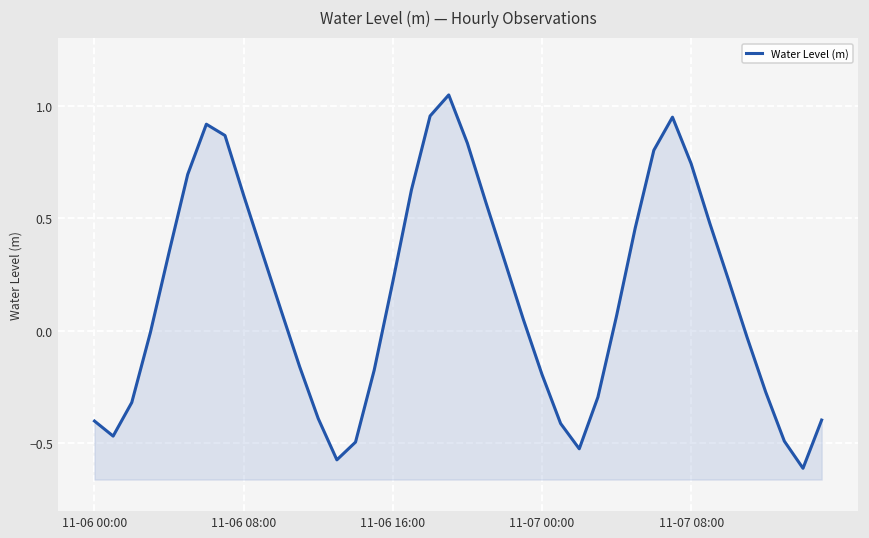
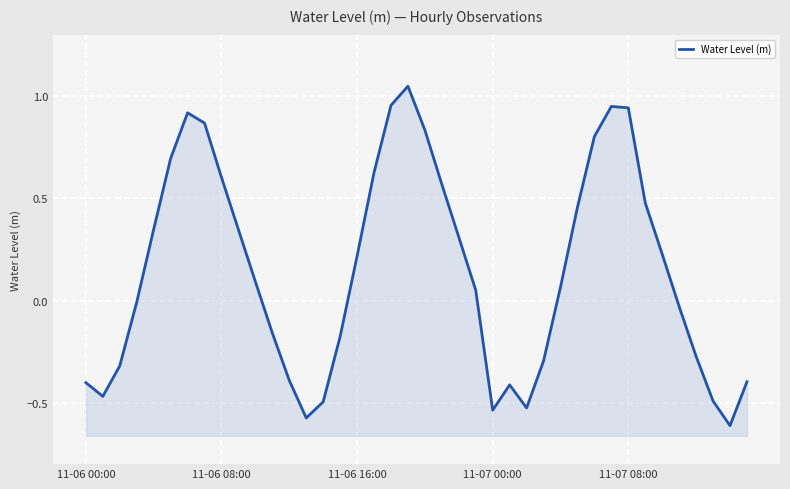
11-07 00:00: -0.19 -> -0.54
11-07 08:00: 0.74 -> 0.94
